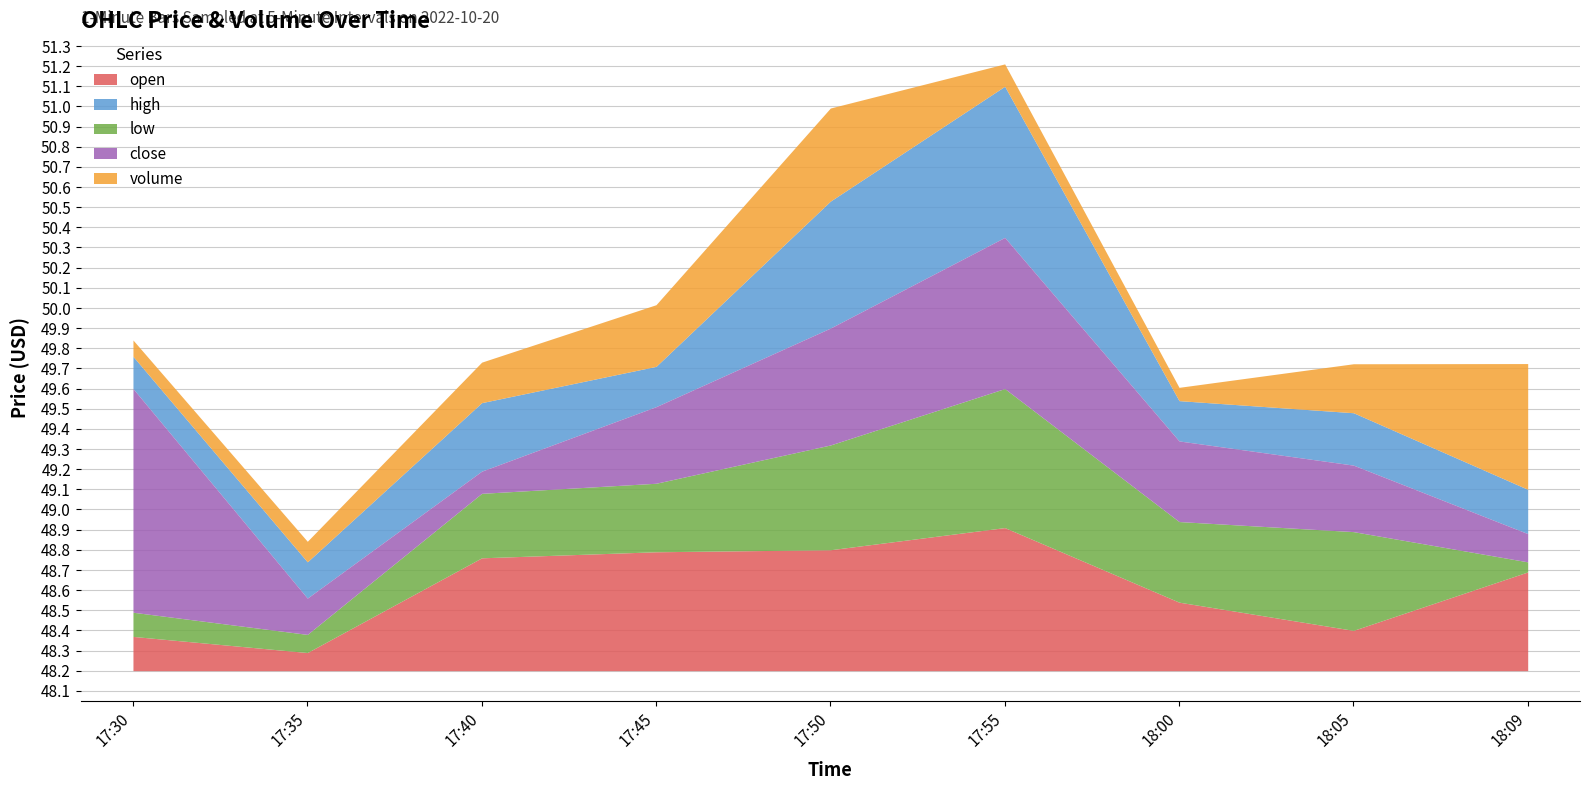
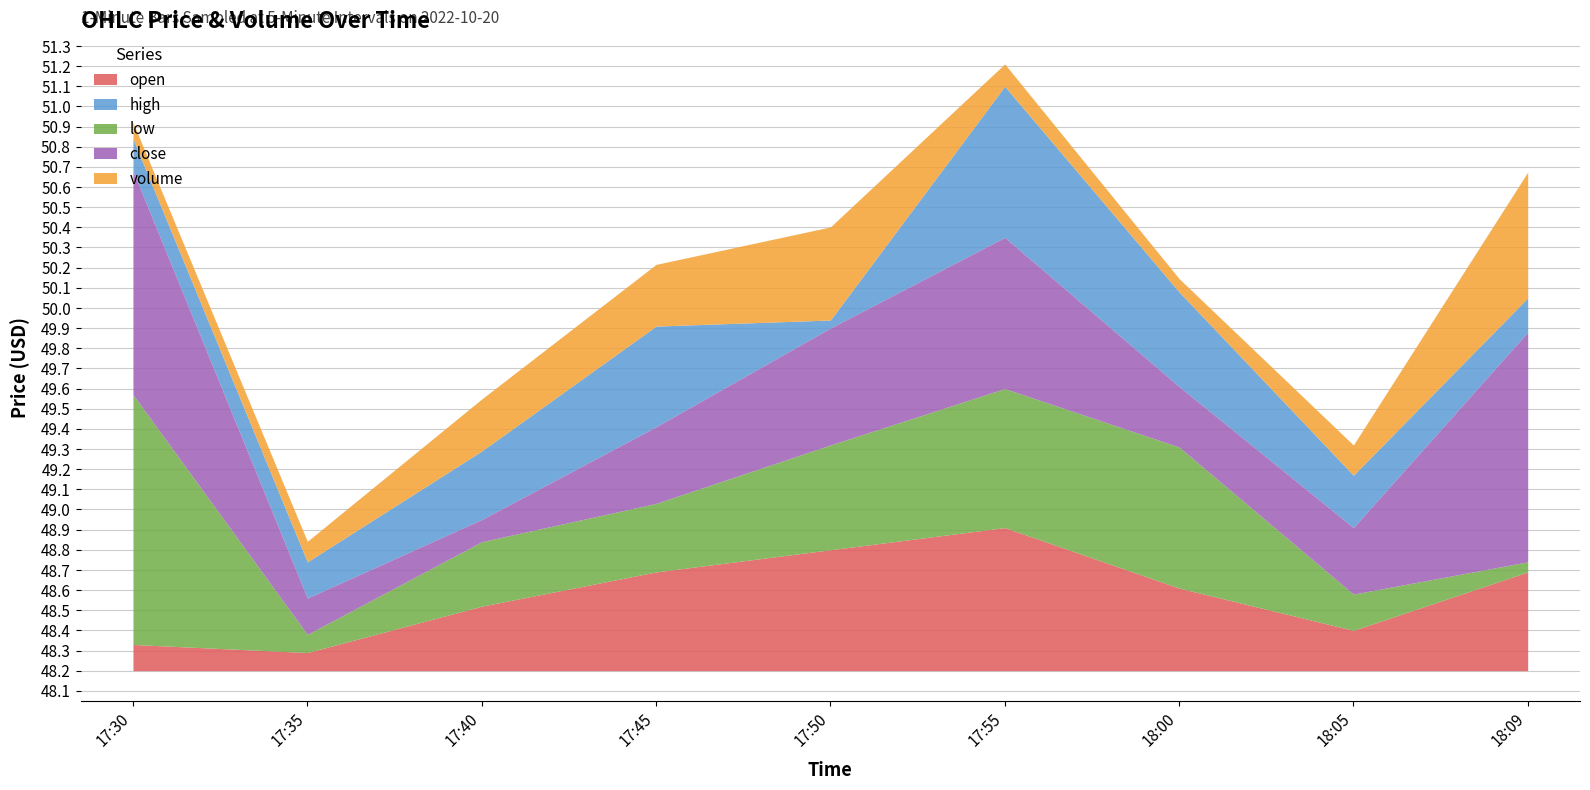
open, 17:30: 48.37 -> 48.33
low, 17:30: 0.12 -> 1.24
open, 17:40: 48.76 -> 48.52
volume, 17:40: 0.20 -> 0.26
open, 17:45: 48.79 -> 48.69
high, 17:45: 0.20 -> 0.50
high, 17:50: 0.63 -> 0.04
open, 18:00: 48.54 -> 48.61
high, 18:00: 0.20 -> 0.47
low, 18:00: 0.40 -> 0.70
close, 18:00: 0.40 -> 0.30
low, 18:05: 0.49 -> 0.18
volume, 18:05: 0.24 -> 0.15
high, 18:09: 0.22 -> 0.17
close, 18:09: 0.14 -> 1.14
